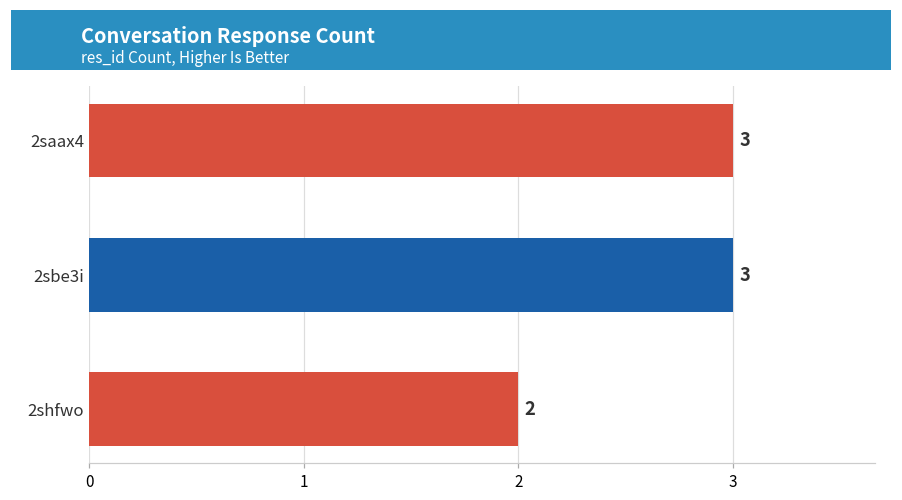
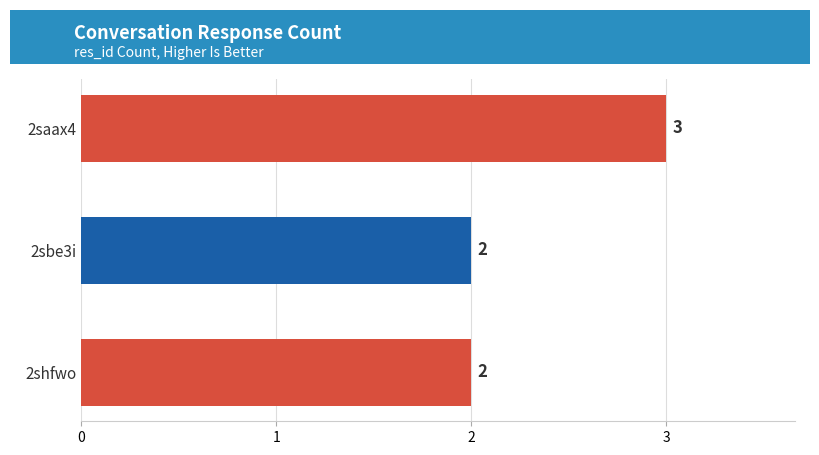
2sbe3i: 3 -> 2
